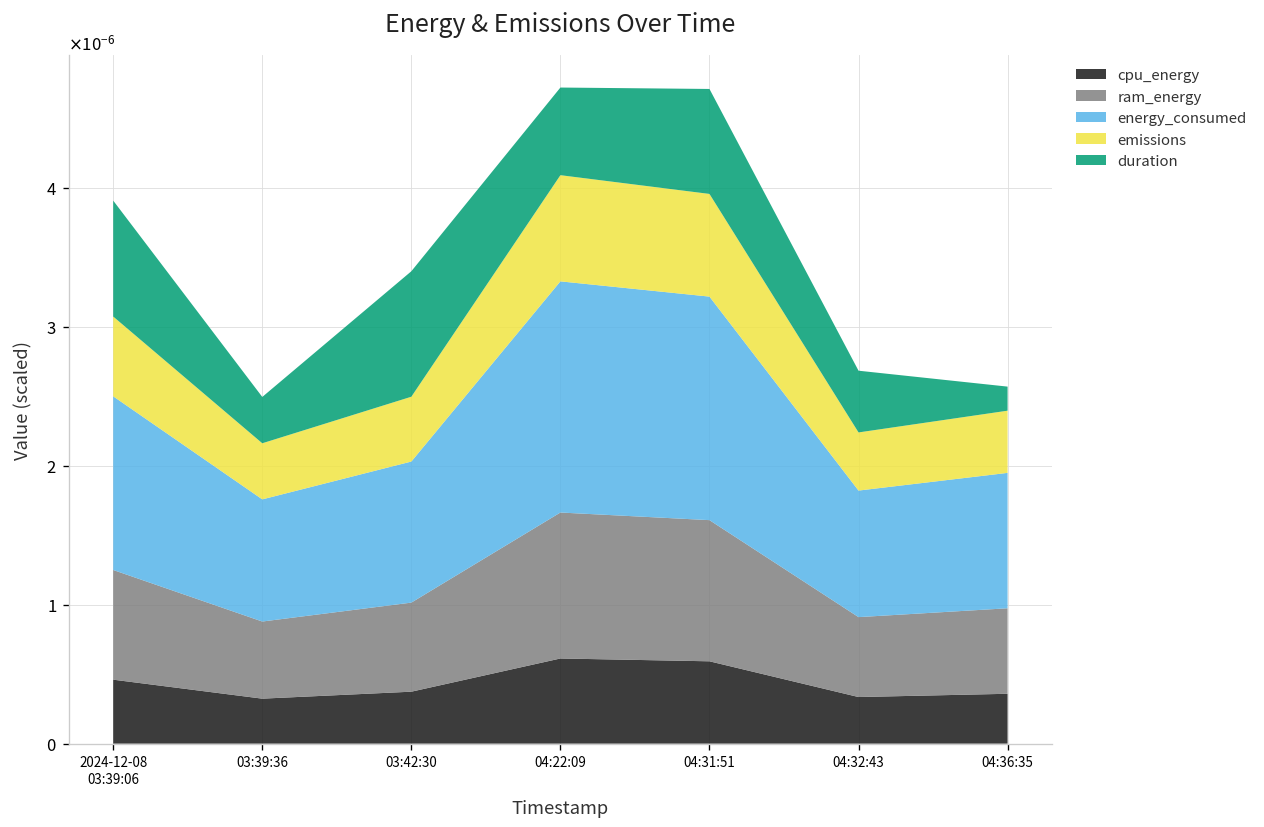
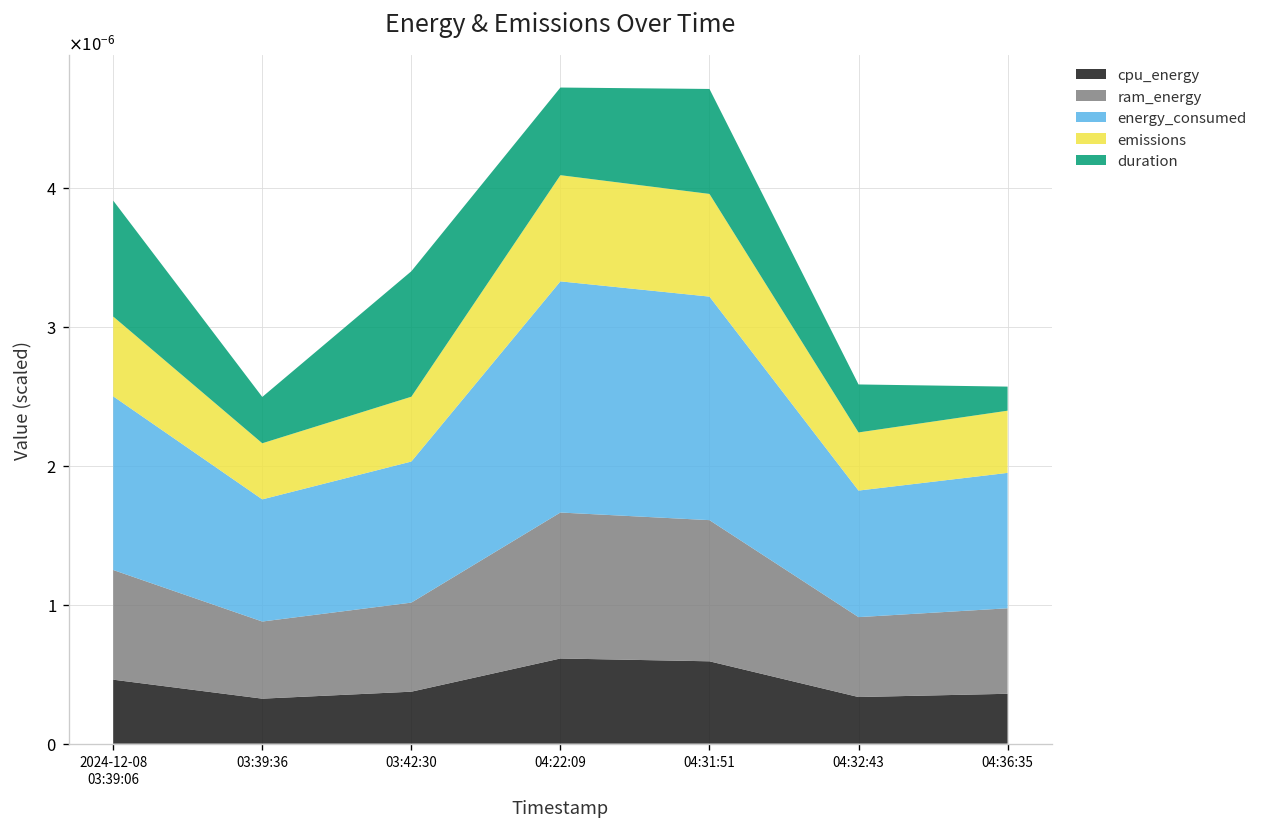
duration, 04:32:43: 0.00000044 -> 0.00000035
